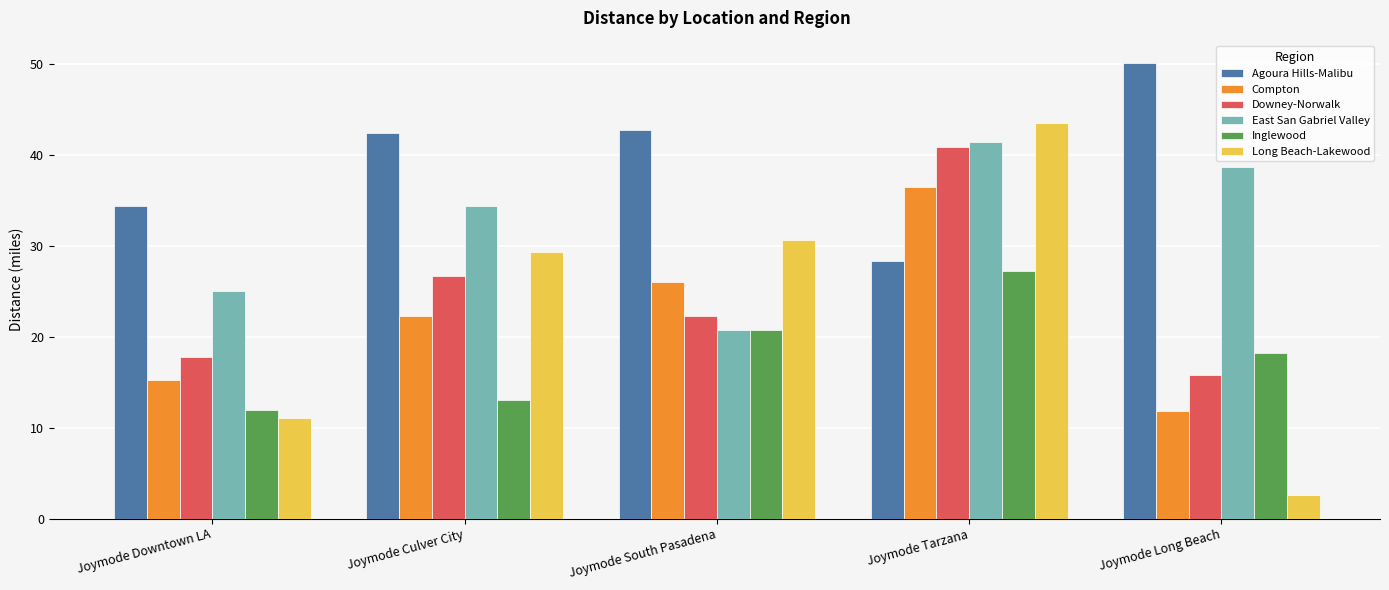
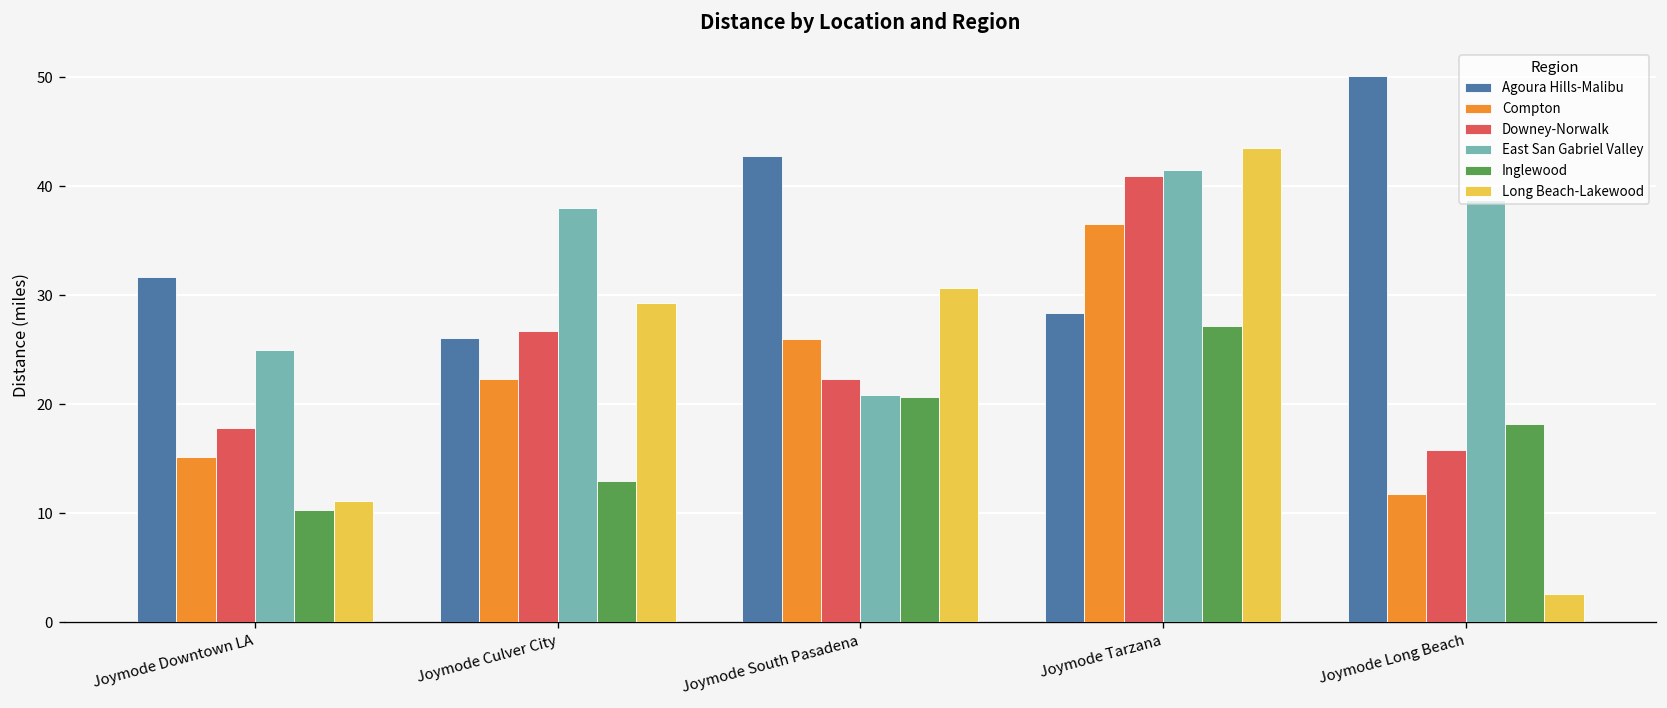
Agoura Hills-Malibu, Joymode Downtown LA: 34 -> 32
Inglewood, Joymode Downtown LA: 12 -> 10
Agoura Hills-Malibu, Joymode Culver City: 42 -> 26
East San Gabriel Valley, Joymode Culver City: 34 -> 38
